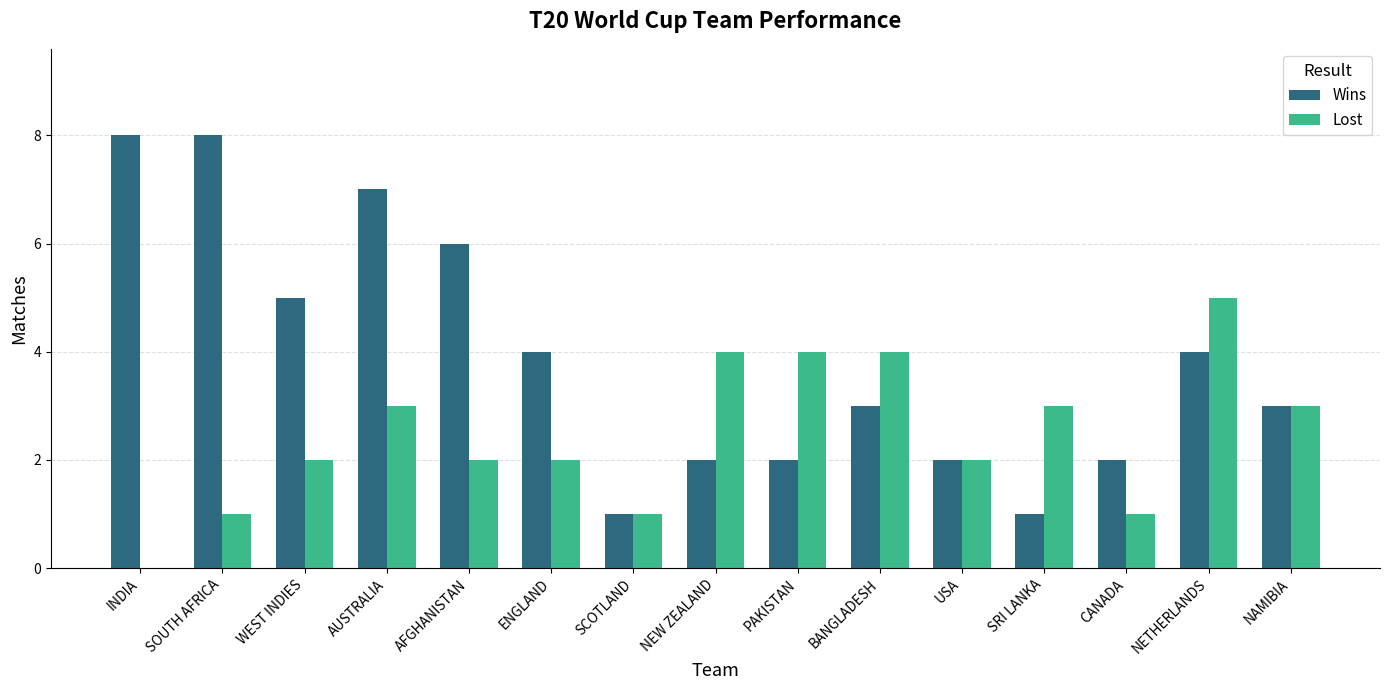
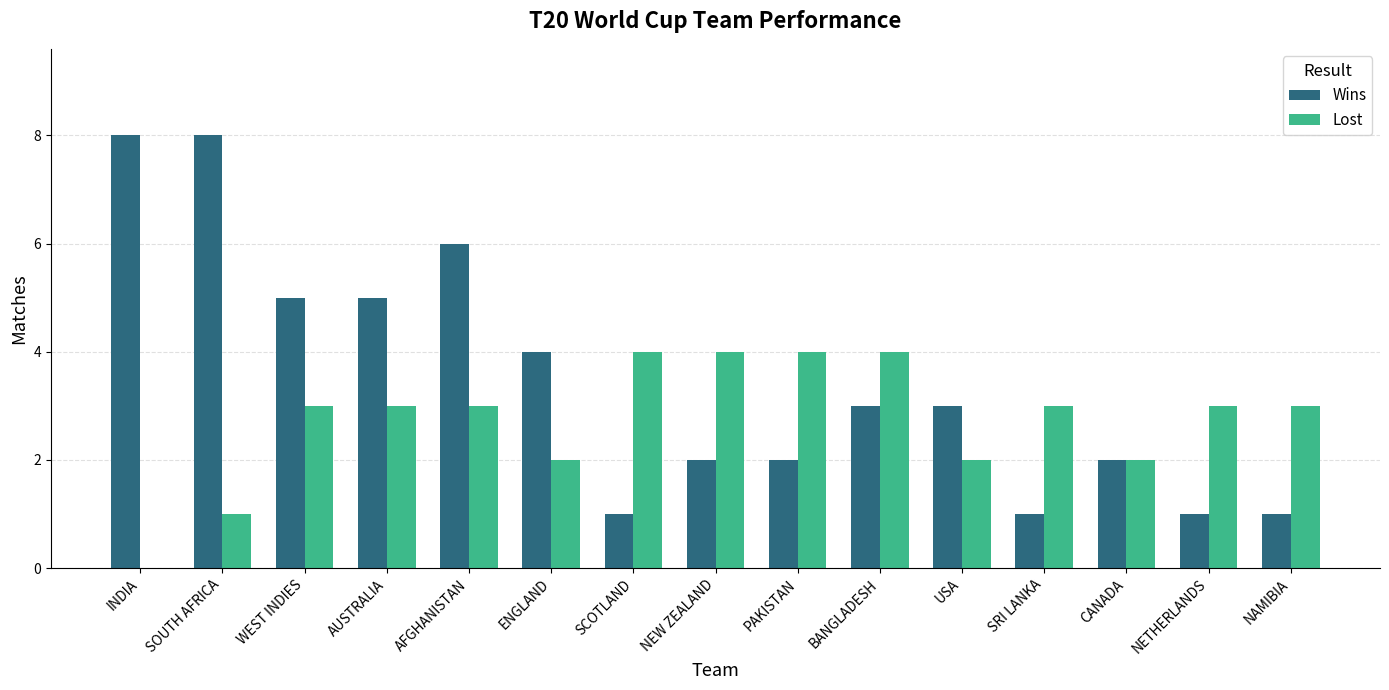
Lost, WEST INDIES: 2 -> 3
Wins, AUSTRALIA: 7 -> 5
Lost, AFGHANISTAN: 2 -> 3
Lost, SCOTLAND: 1 -> 4
Wins, USA: 2 -> 3
Lost, CANADA: 1 -> 2
Wins, NETHERLANDS: 4 -> 1
Lost, NETHERLANDS: 5 -> 3
Wins, NAMIBIA: 3 -> 1
